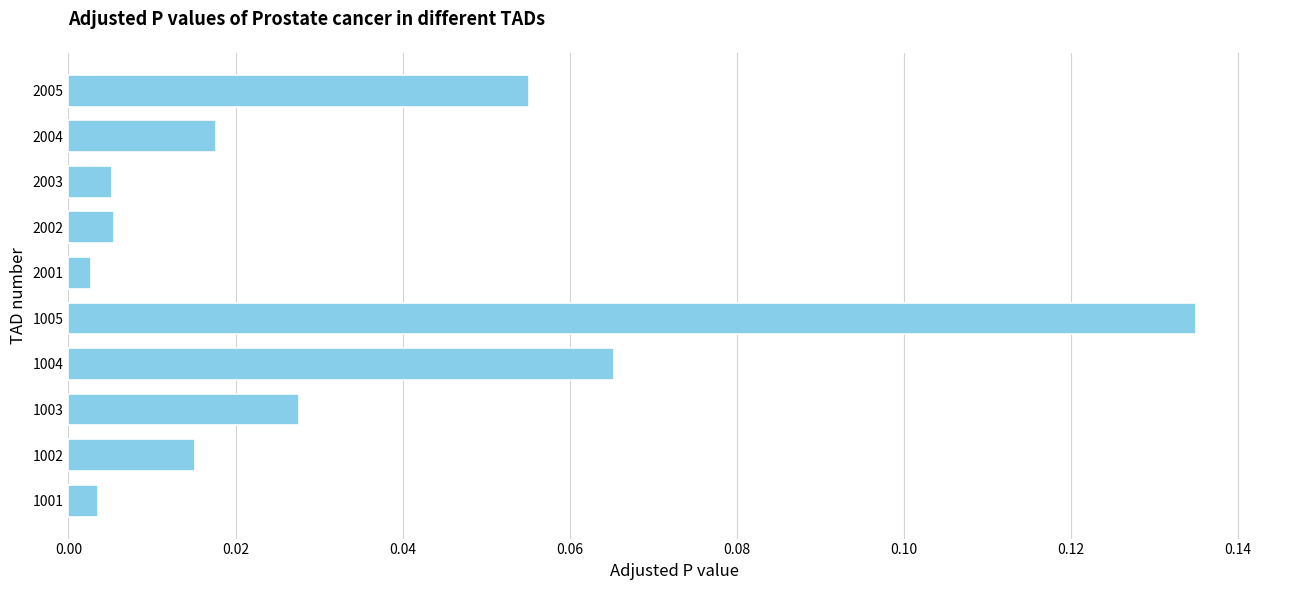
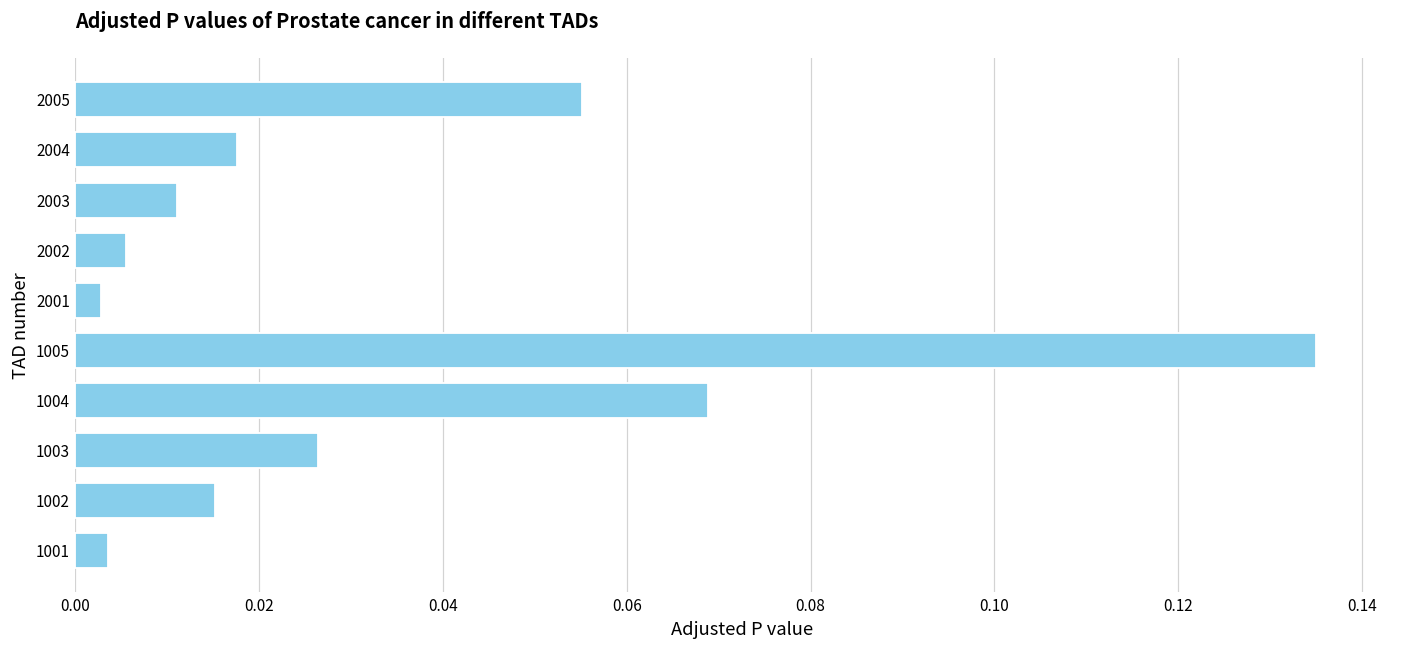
2003: 0.005 -> 0.011
1004: 0.065 -> 0.069
1003: 0.028 -> 0.026
